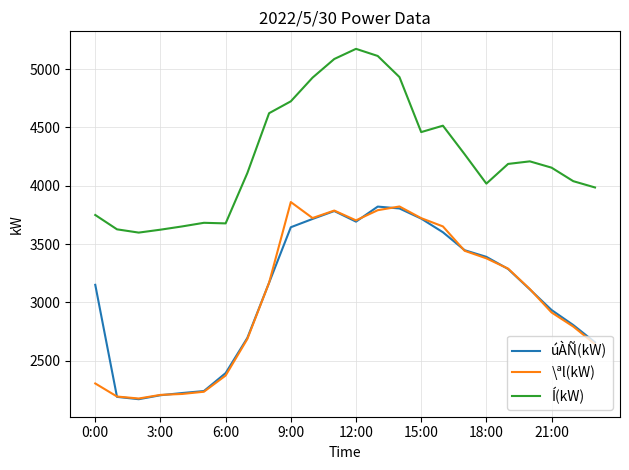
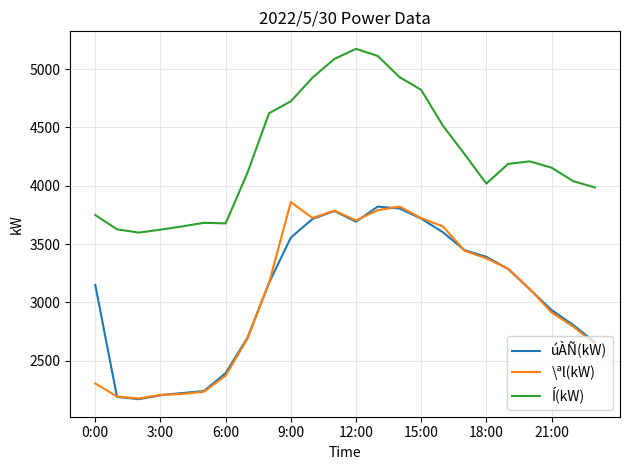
úÀÑ(kW), 9:00: 3640 -> 3560
Í(kW), 15:00: 4460 -> 4820
